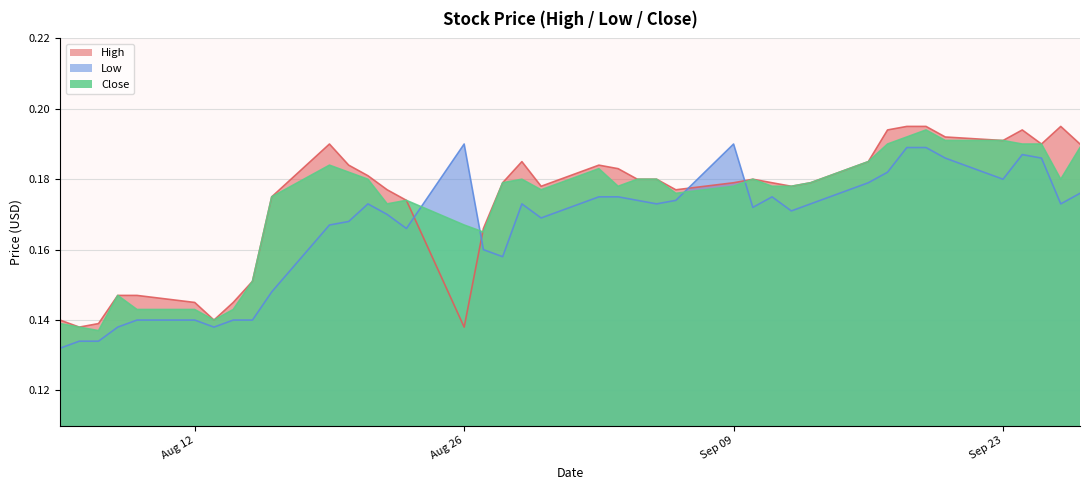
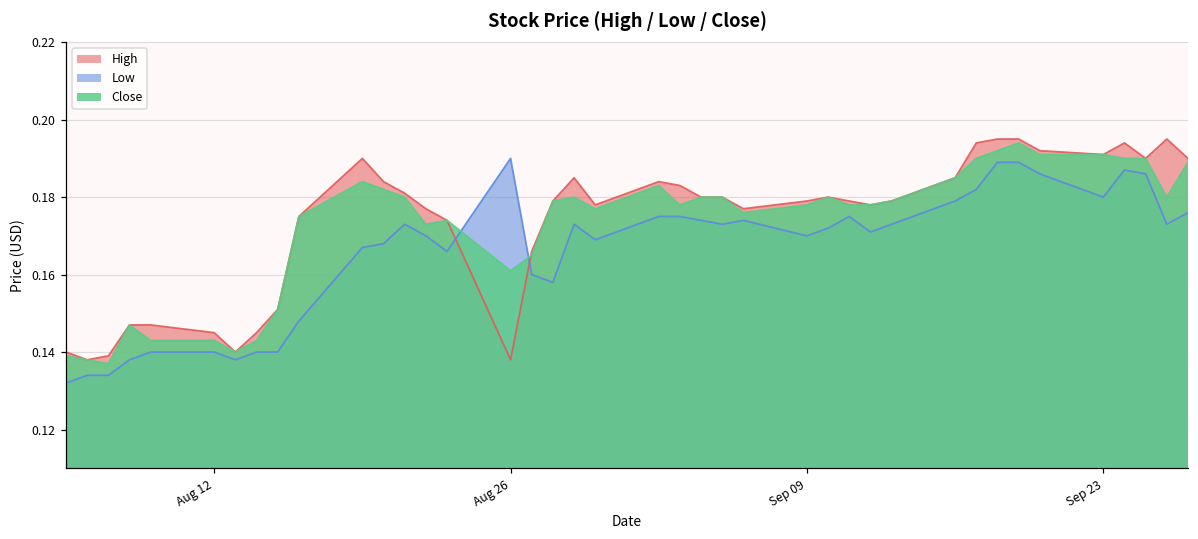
Close, Aug 26: 0.167 -> 0.161
Low, Sep 09: 0.19 -> 0.17
